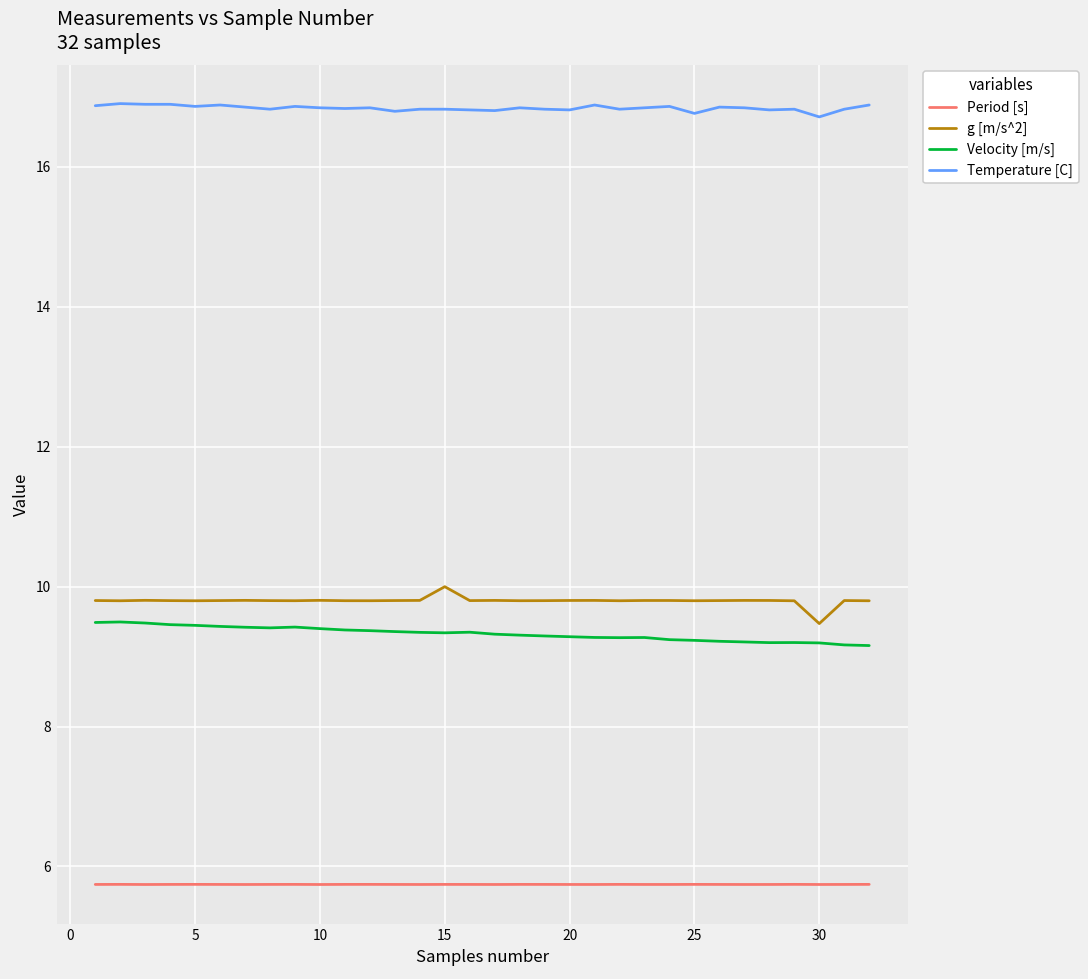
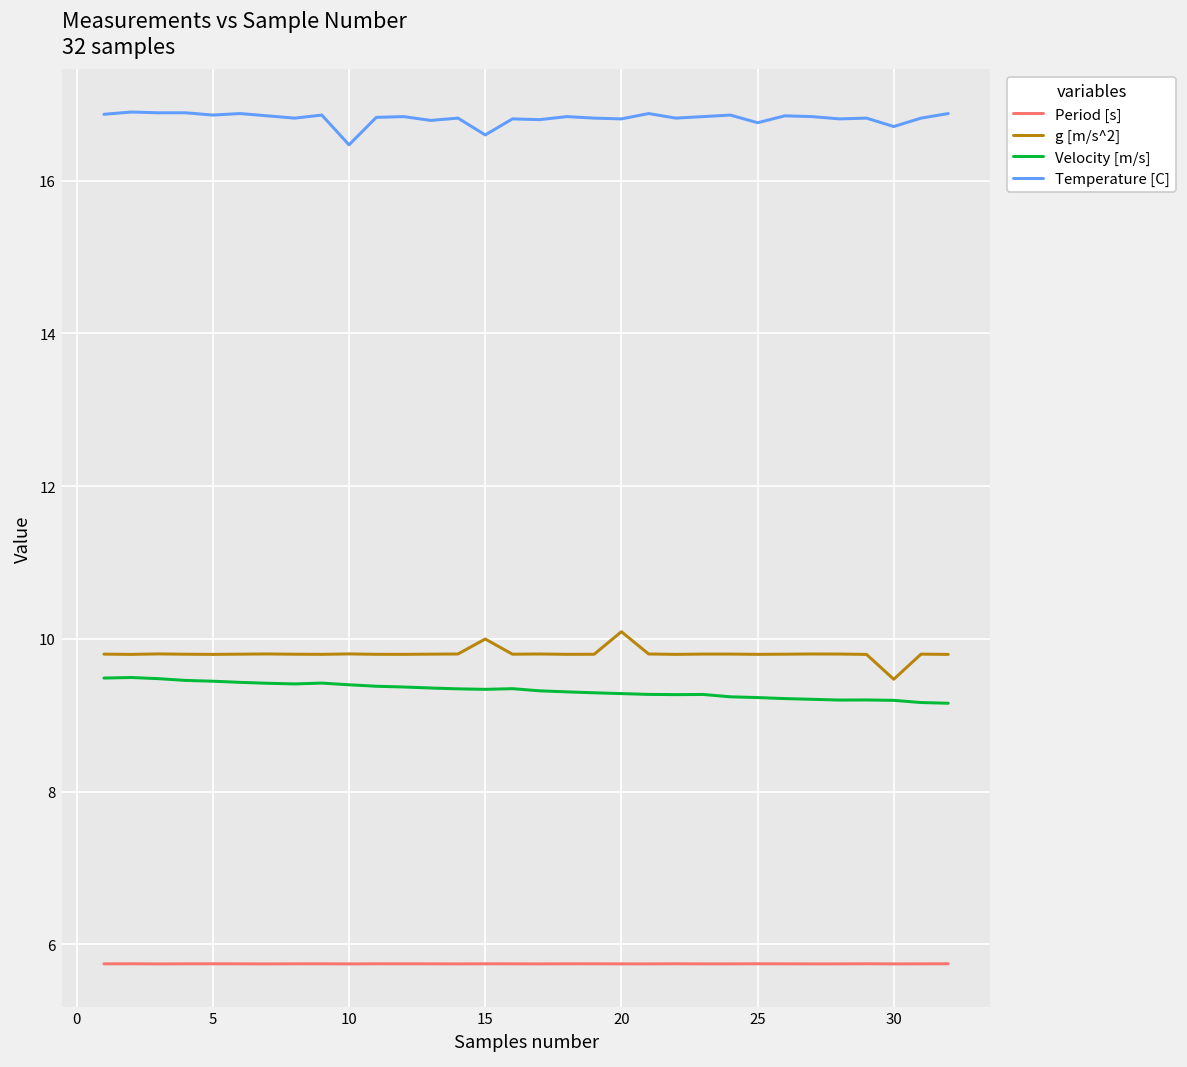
Temperature [C], 10: 16.8 -> 16.5
Temperature [C], 15: 16.8 -> 16.6
g [m/s^2], 20: 9.8 -> 10.1
